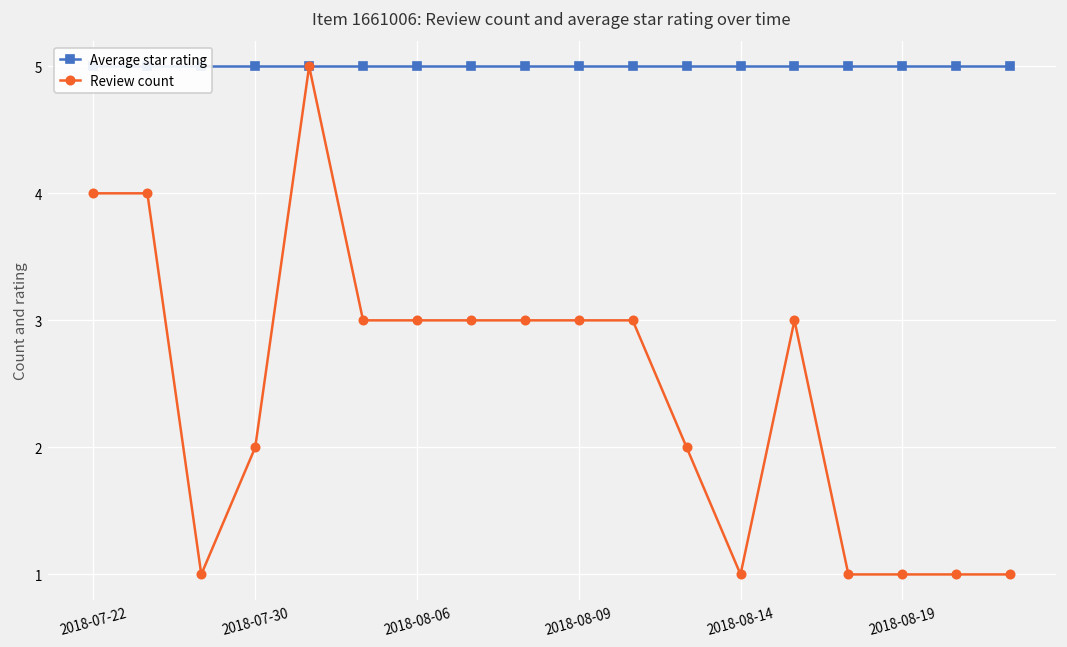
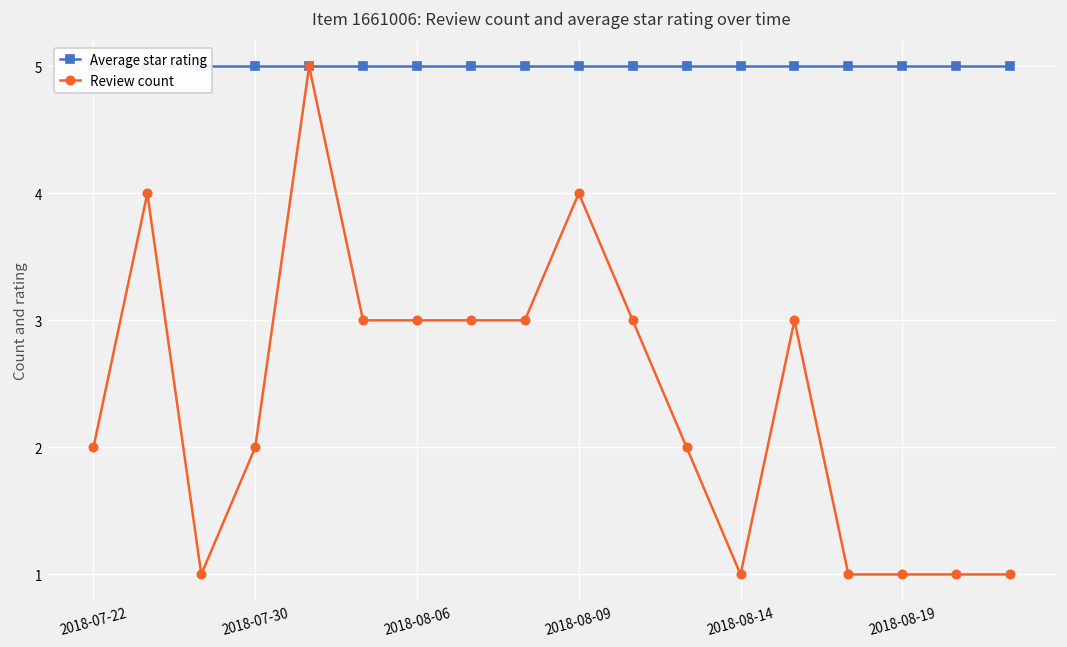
Review count, 2018-07-22: 4 -> 2
Review count, 2018-08-09: 3 -> 4
